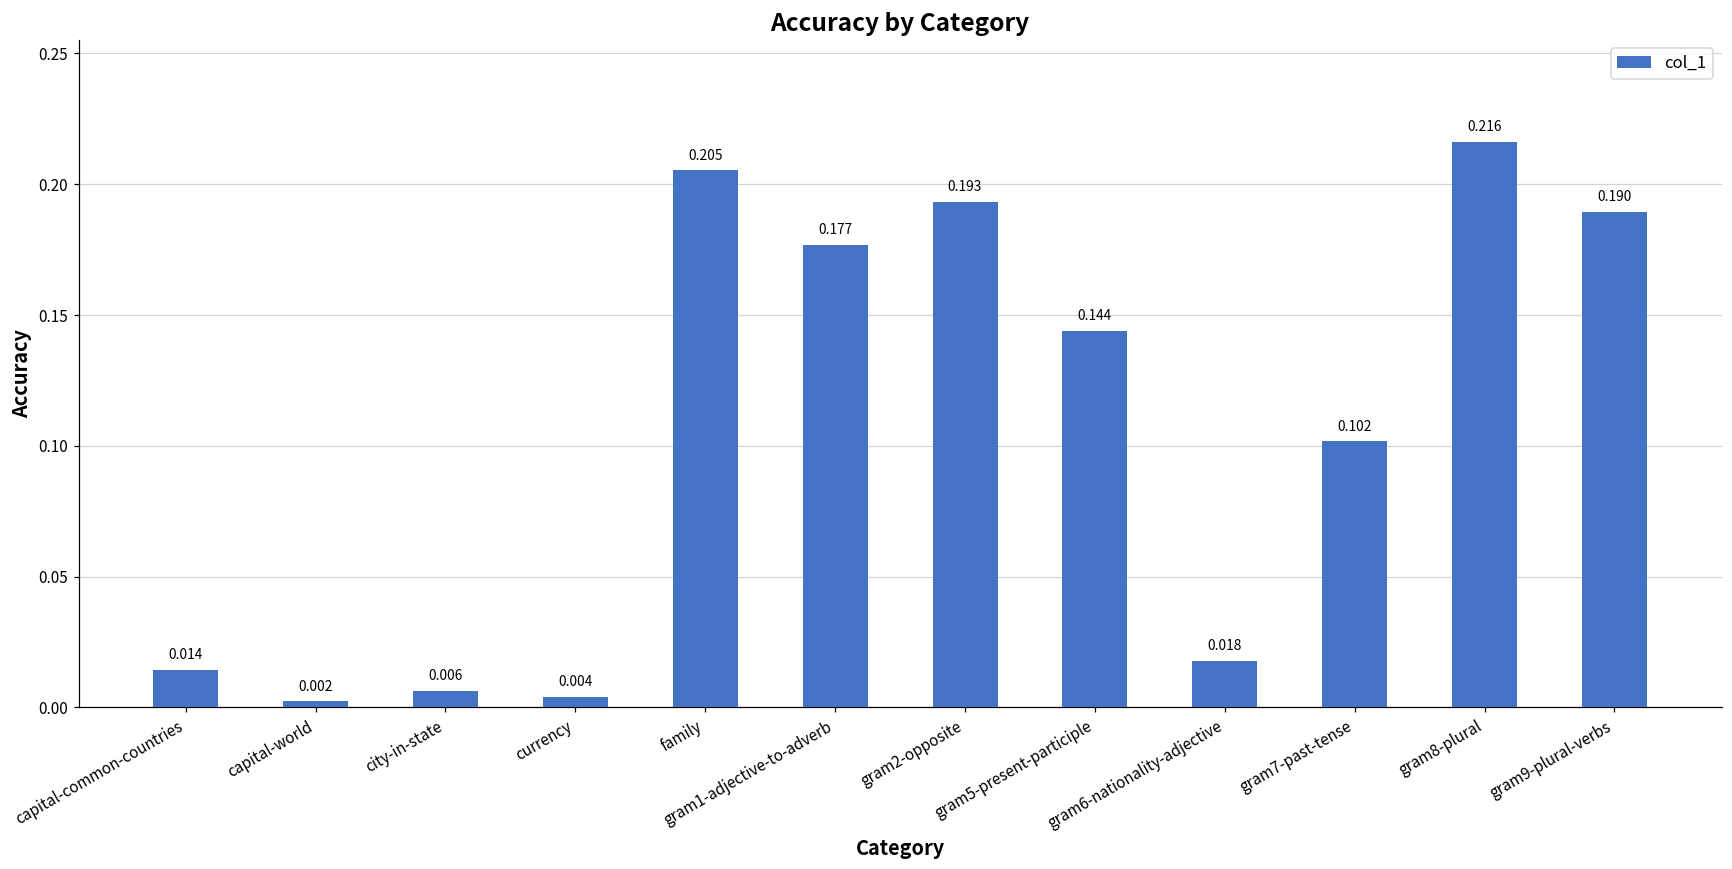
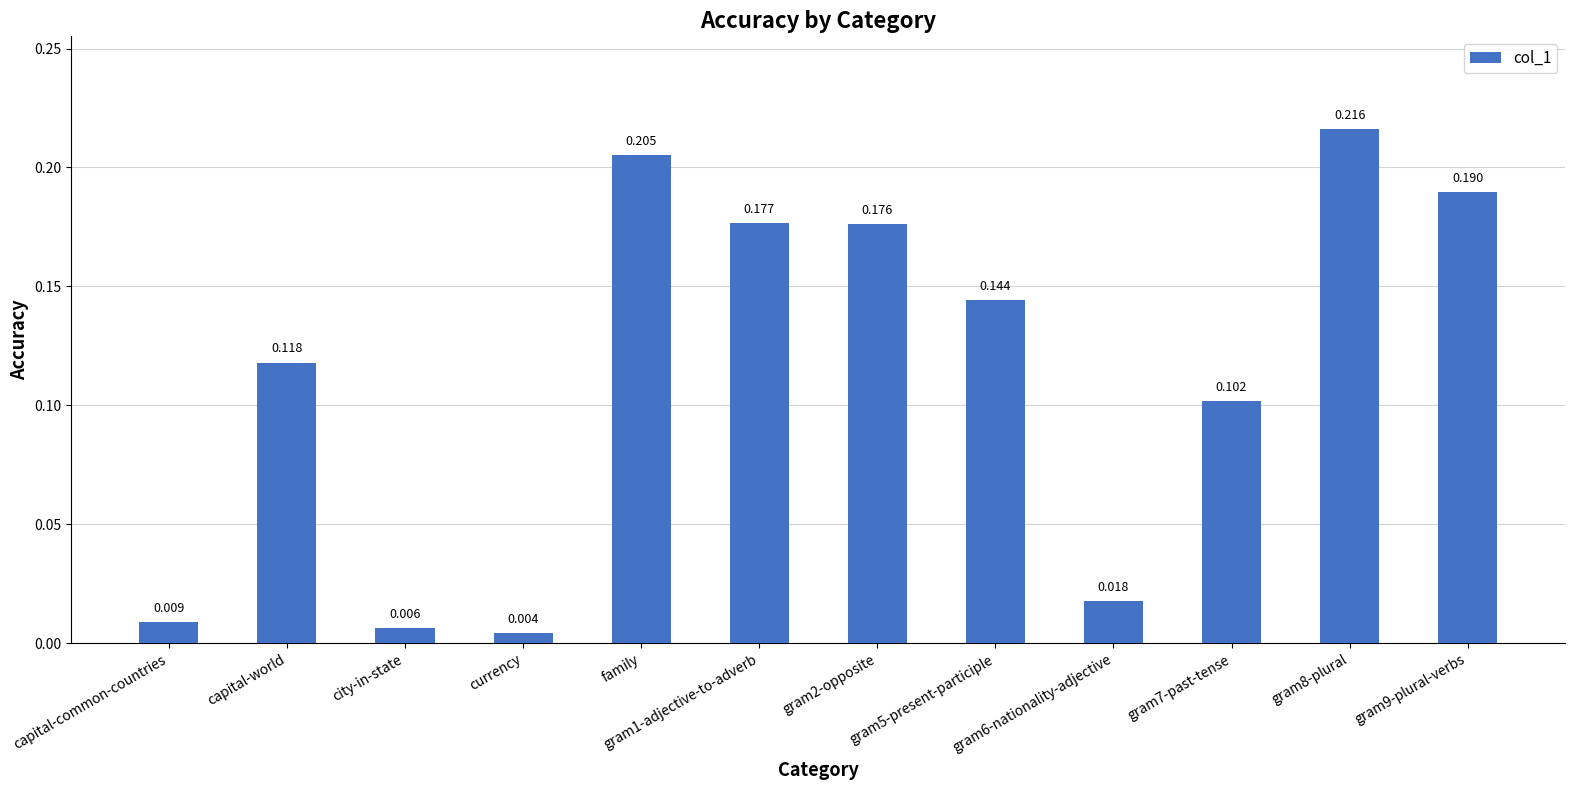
capital-common-countries: 0.014 -> 0.009
capital-world: 0.002 -> 0.118
gram2-opposite: 0.193 -> 0.176
